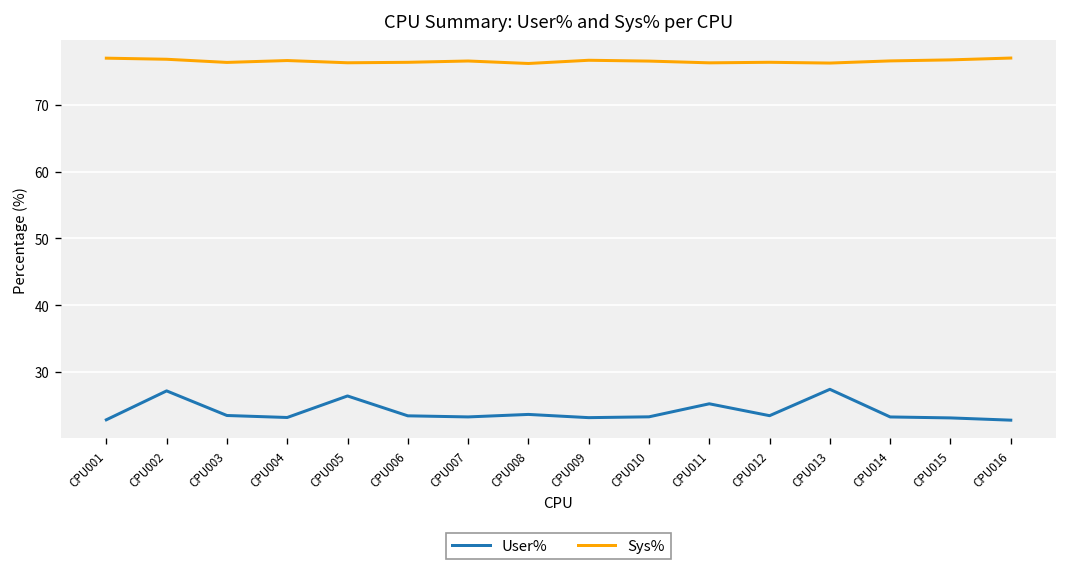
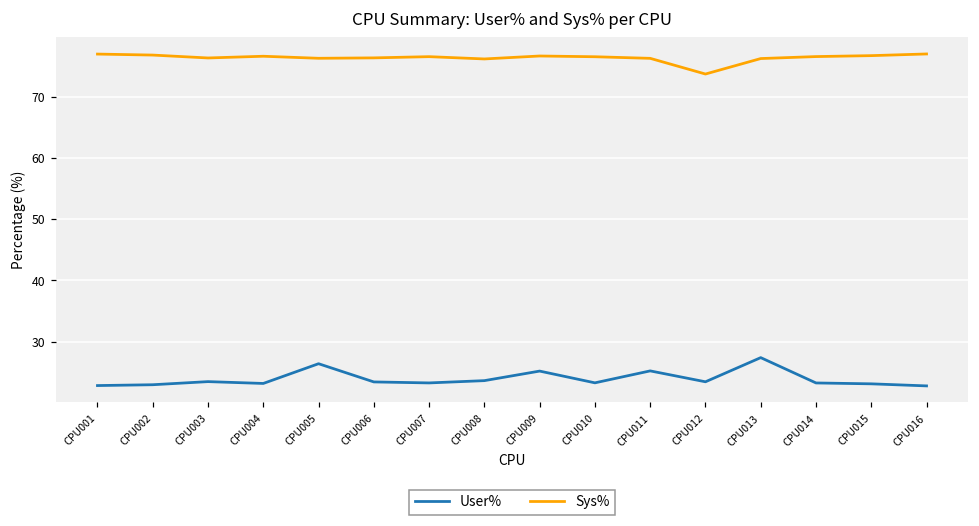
User%, CPU002: 27 -> 23
User%, CPU009: 23 -> 25
Sys%, CPU012: 76 -> 74
